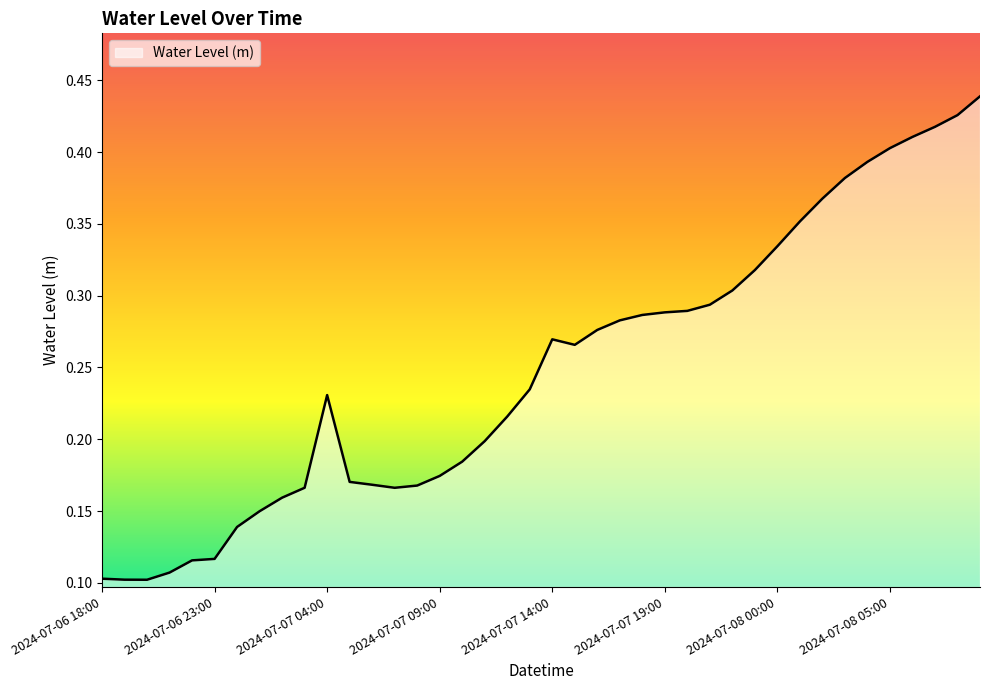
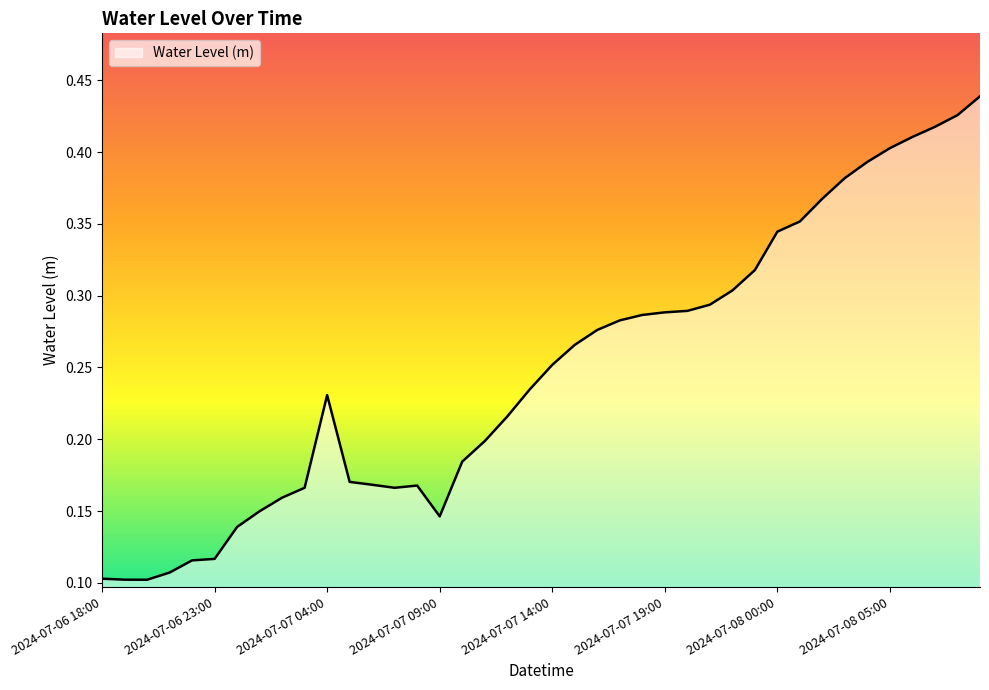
2024-07-07 09:00: 0.174 -> 0.146
2024-07-07 14:00: 0.270 -> 0.252
2024-07-08 00:00: 0.334 -> 0.345
